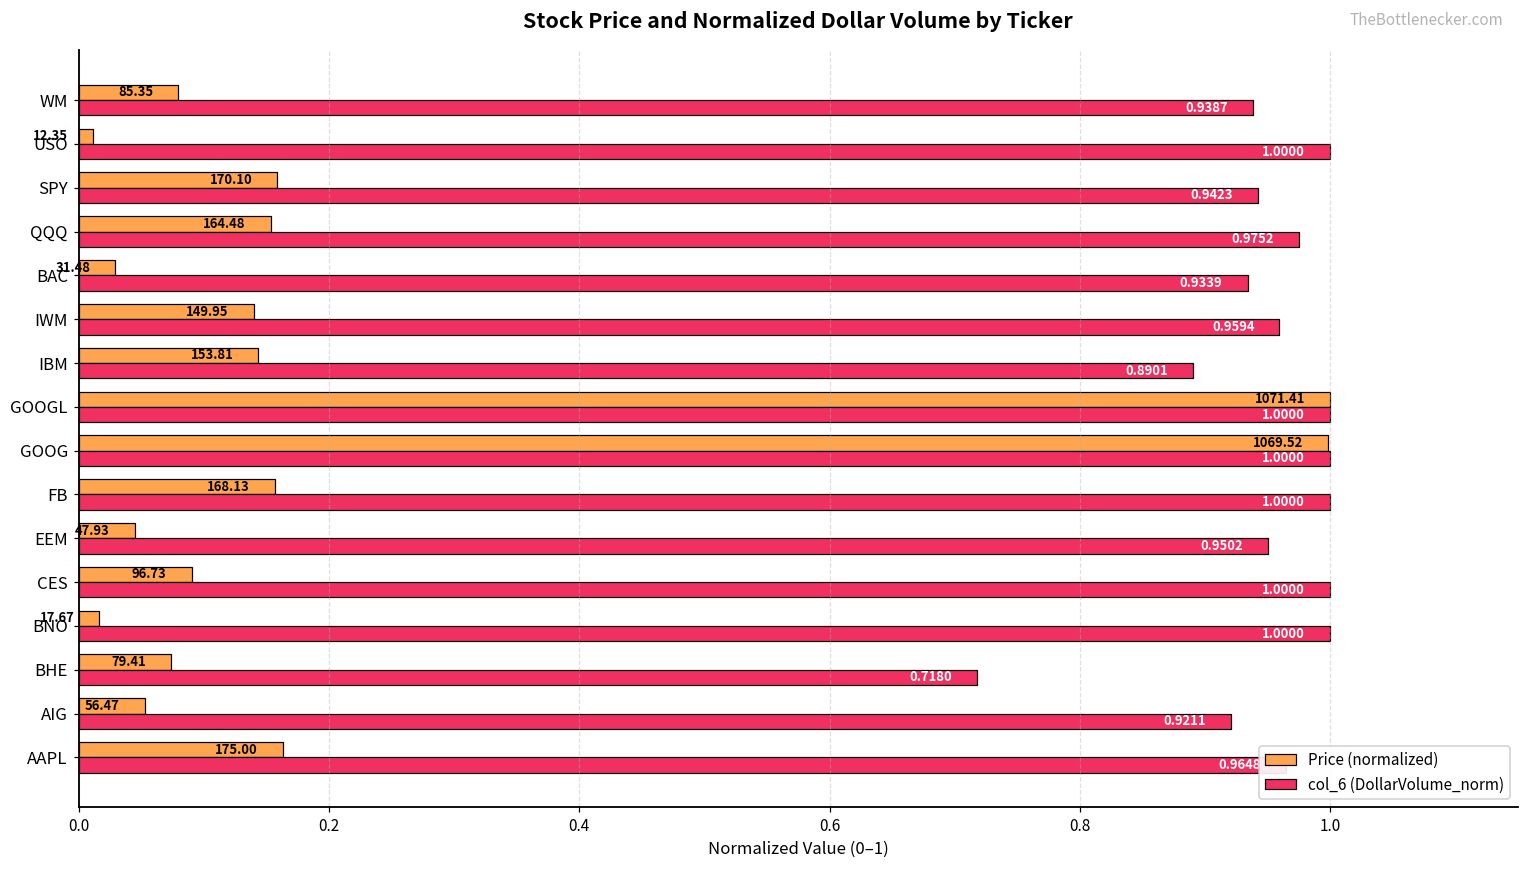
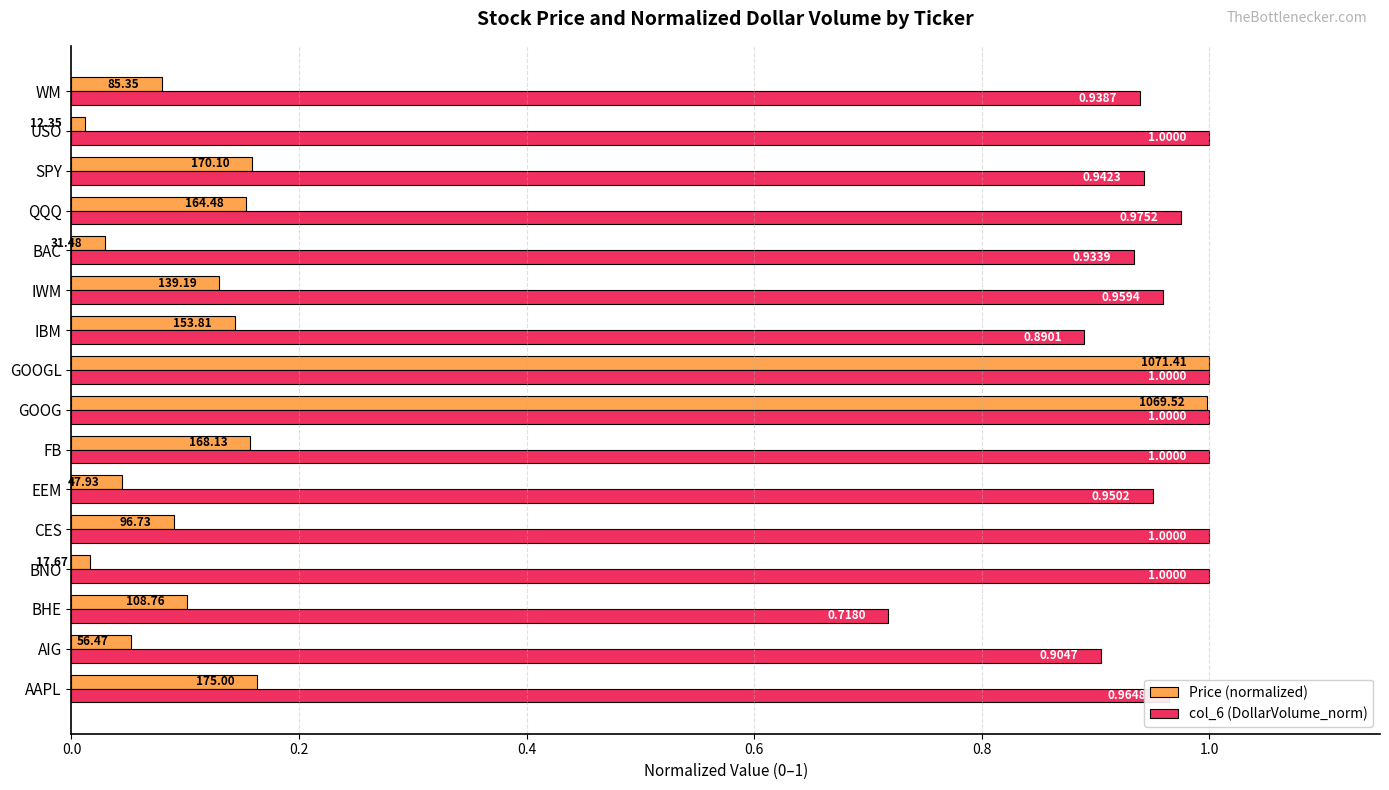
Price (normalized), IWM: 149.95 -> 139.19
Price (normalized), BHE: 79.41 -> 108.76
col_6 (DollarVolume_norm), AIG: 0.9211 -> 0.9047
